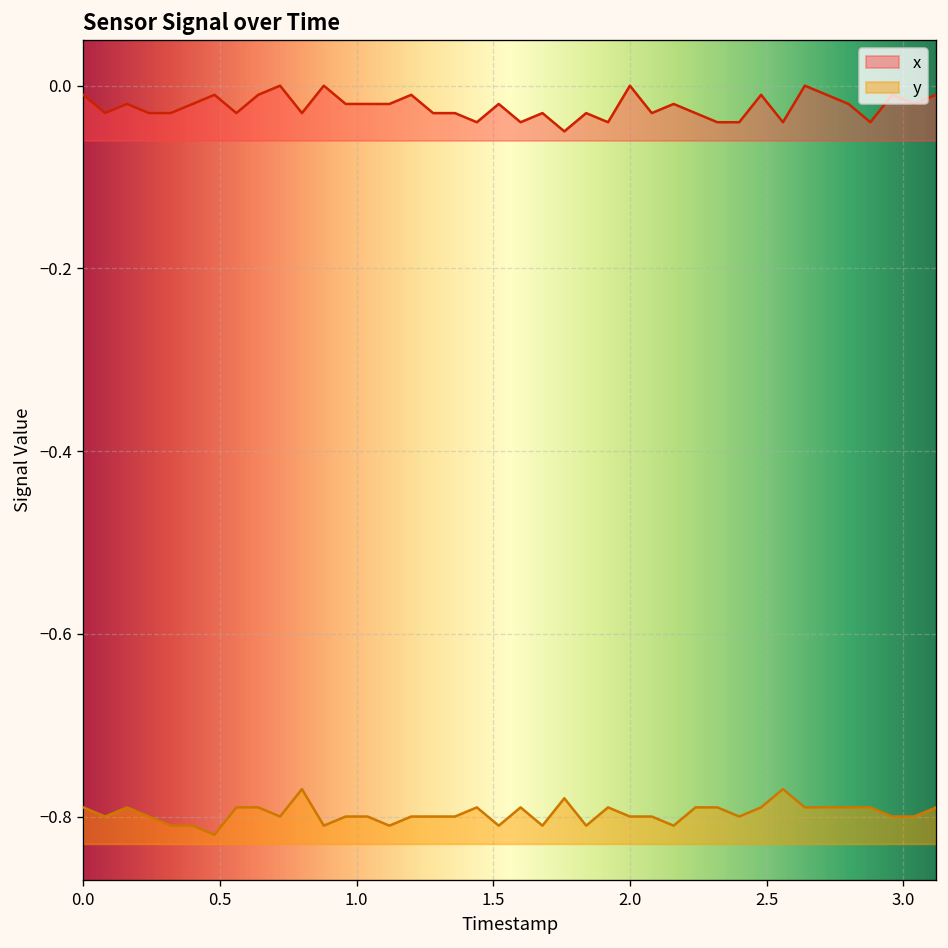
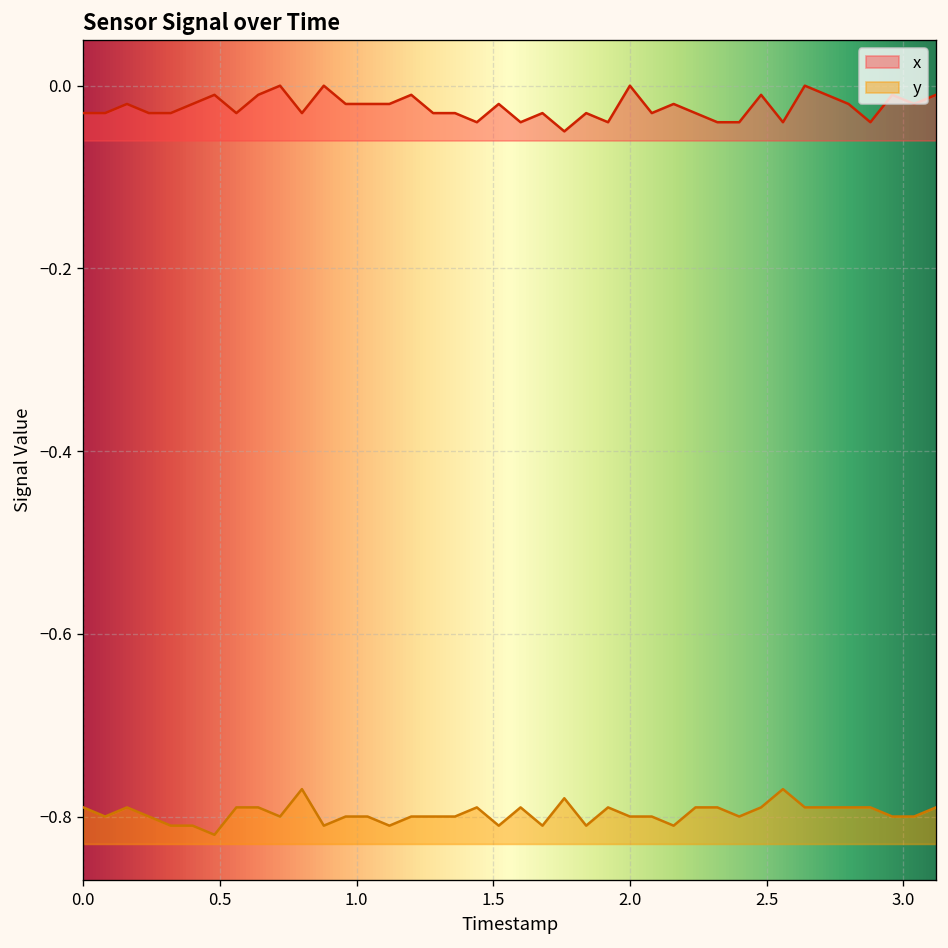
x, 0.0: -0.01 -> -0.03
